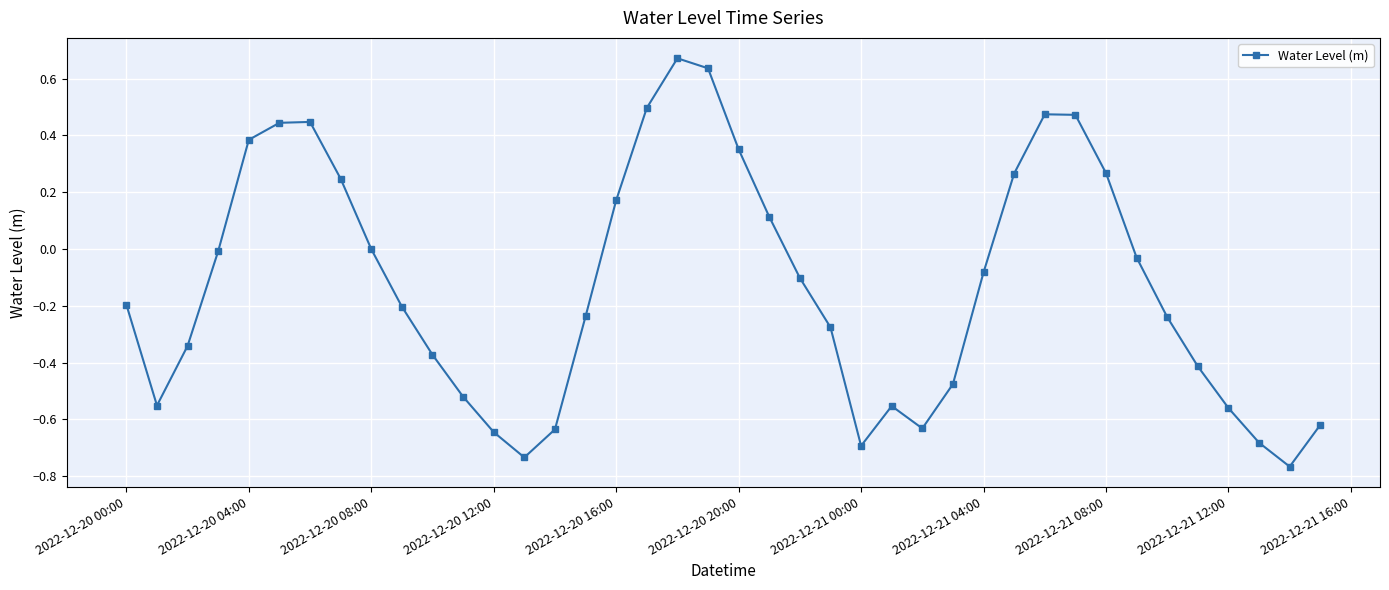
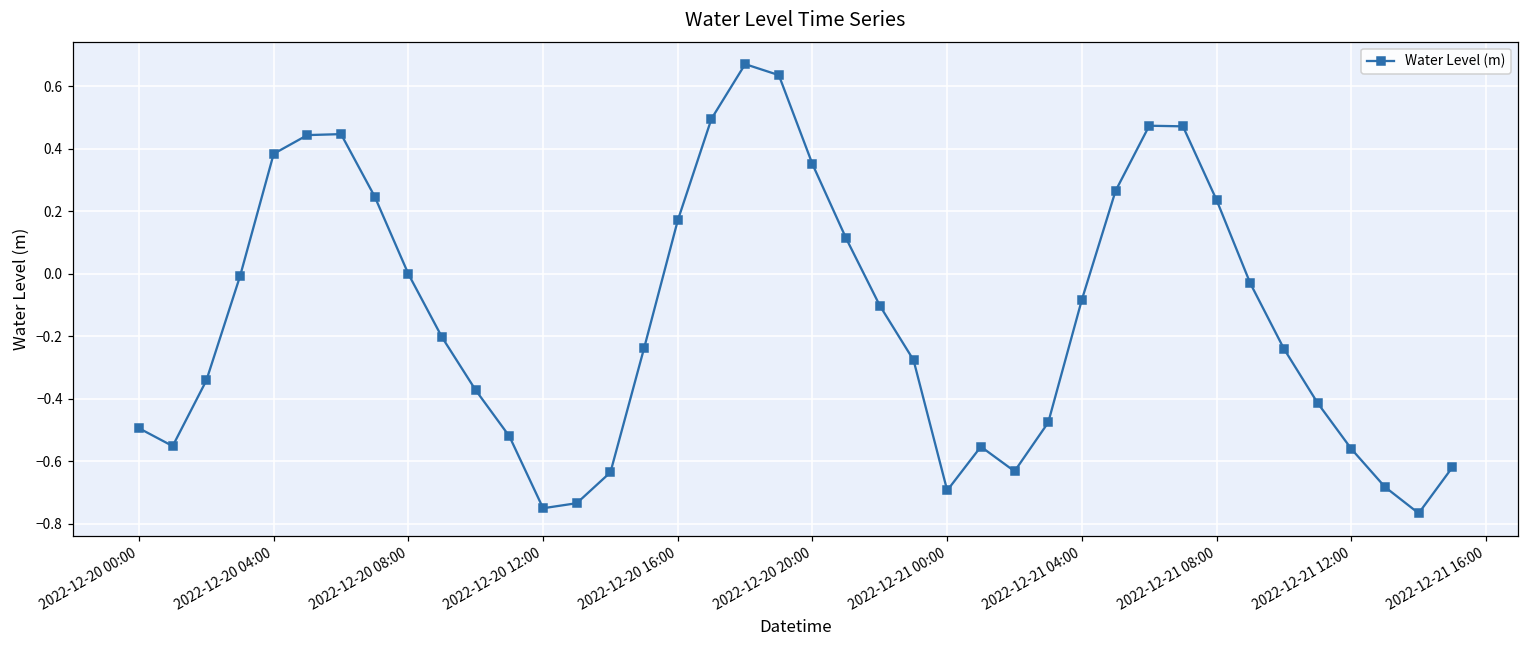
2022-12-20 00:00: -0.20 -> -0.49
2022-12-20 12:00: -0.65 -> -0.75
2022-12-21 08:00: 0.27 -> 0.24
